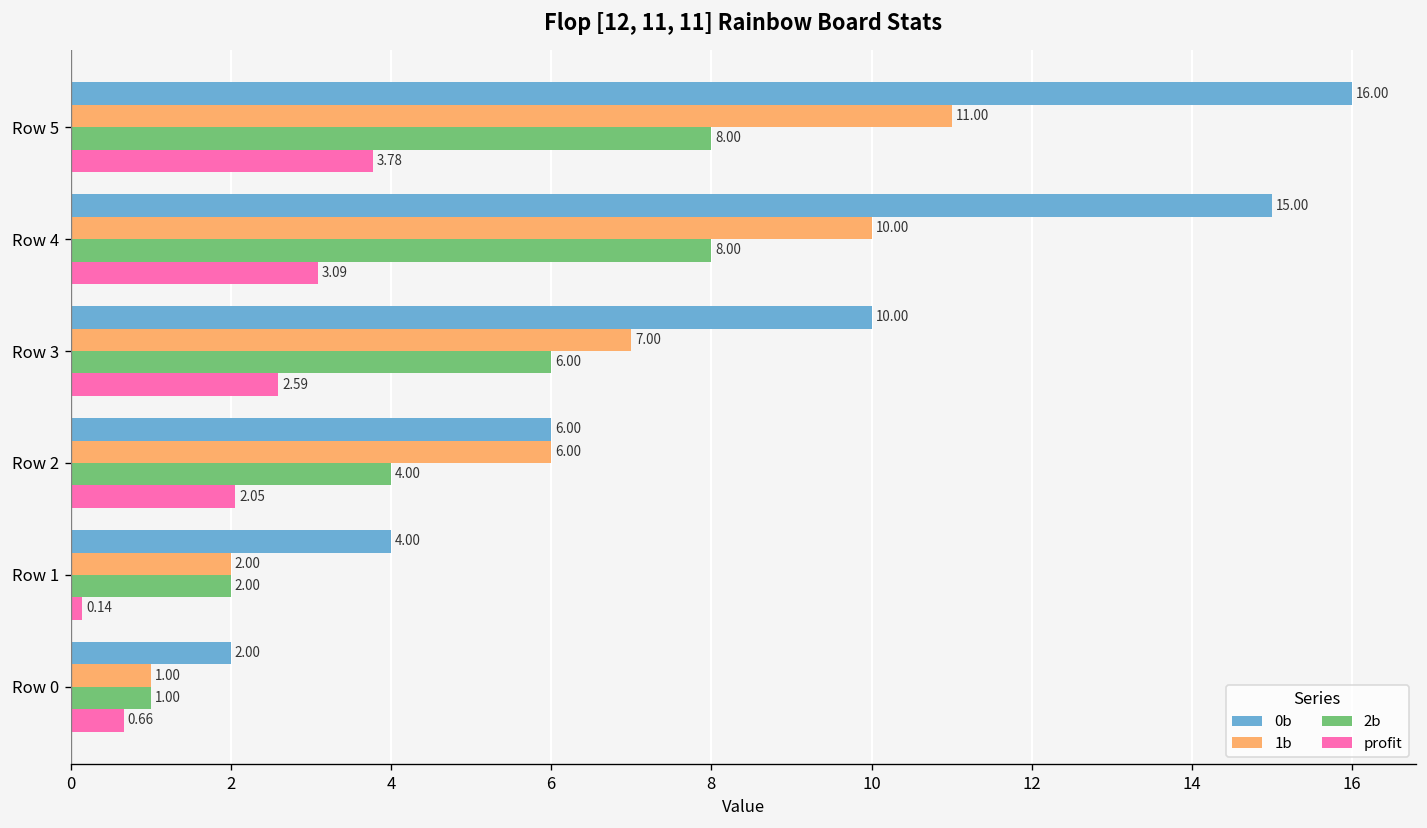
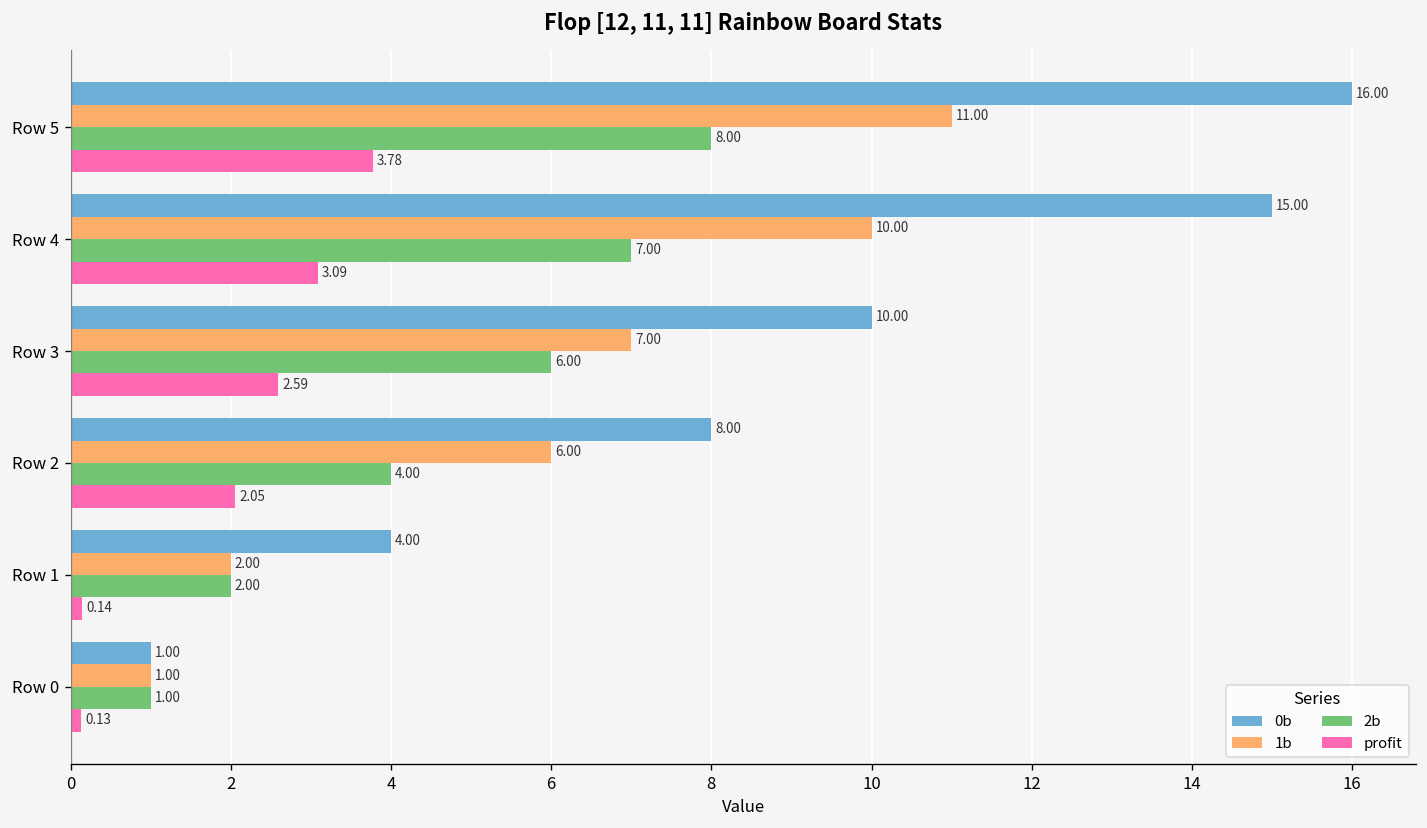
2b, Row 4: 8.00 -> 7.00
0b, Row 2: 6.00 -> 8.00
0b, Row 0: 2.00 -> 1.00
profit, Row 0: 0.66 -> 0.13
